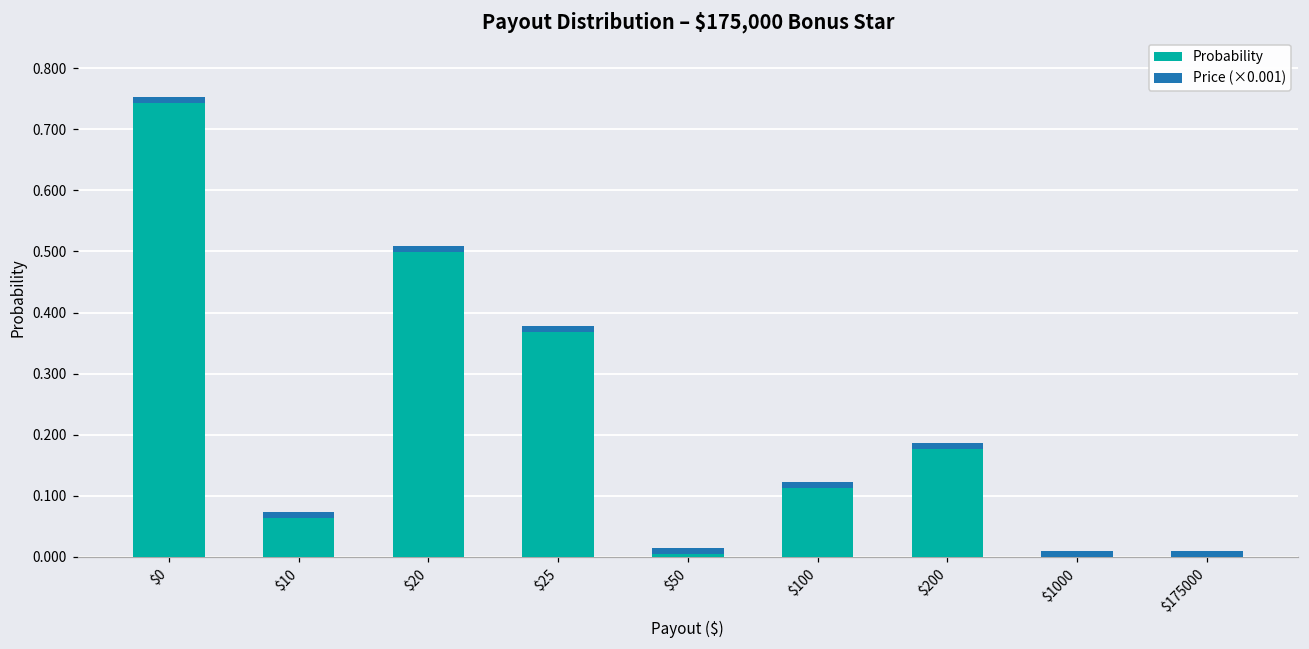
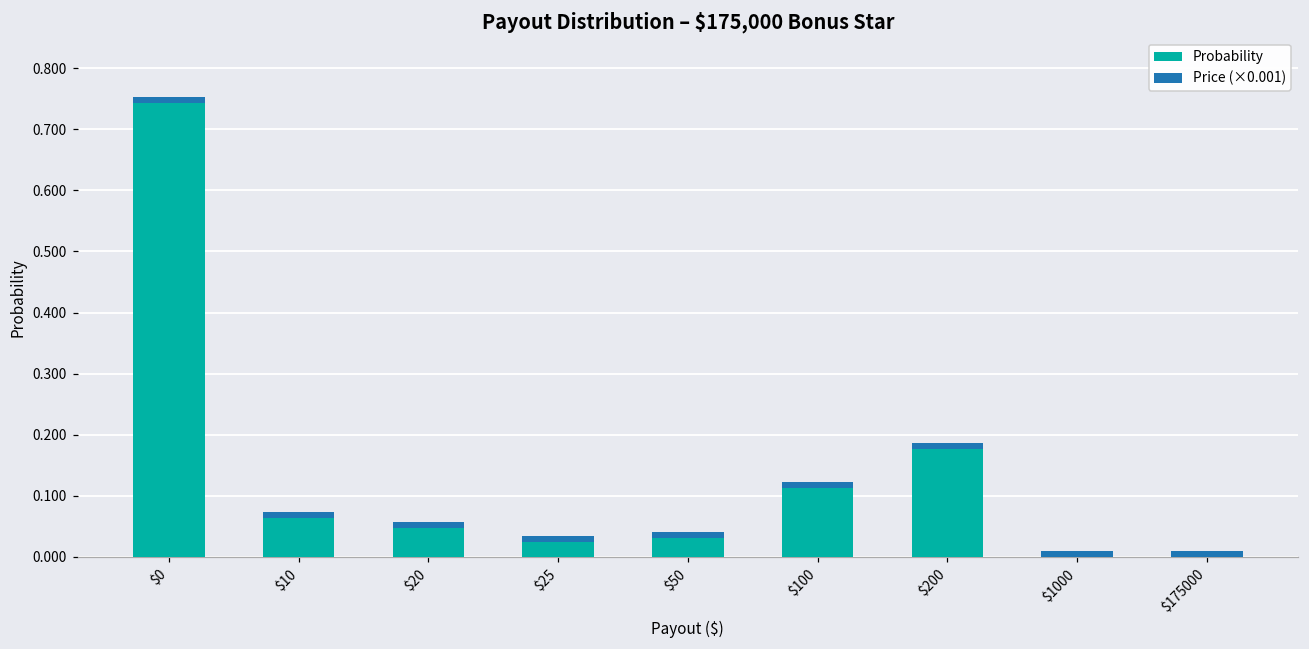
Probability, $20: 0.50 -> 0.05
Probability, $25: 0.37 -> 0.02
Probability, $50: 0.00 -> 0.03
